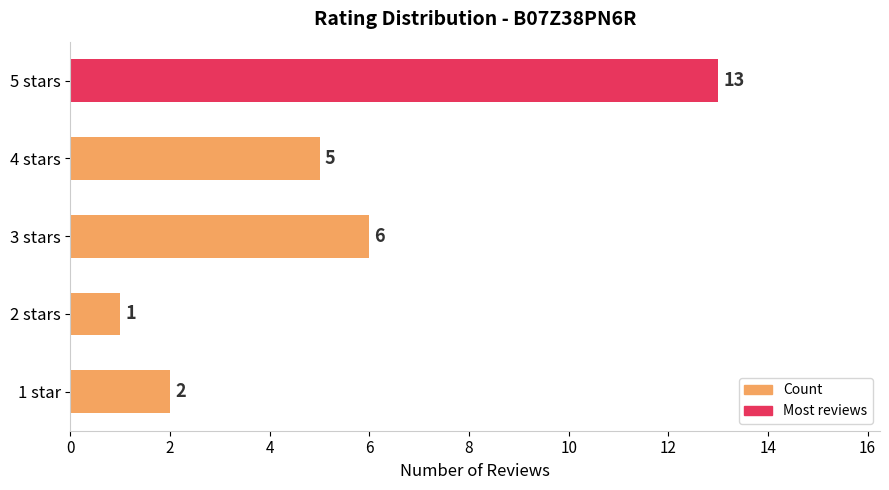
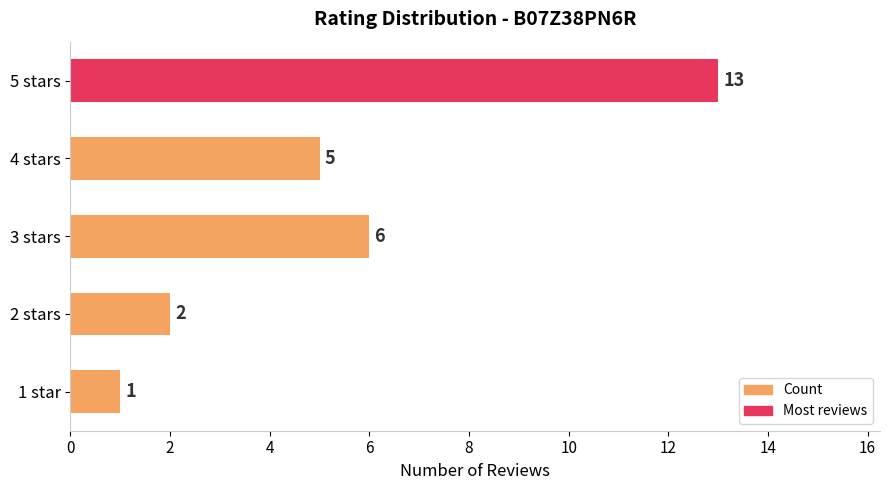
2 stars: 1 -> 2
1 star: 2 -> 1
